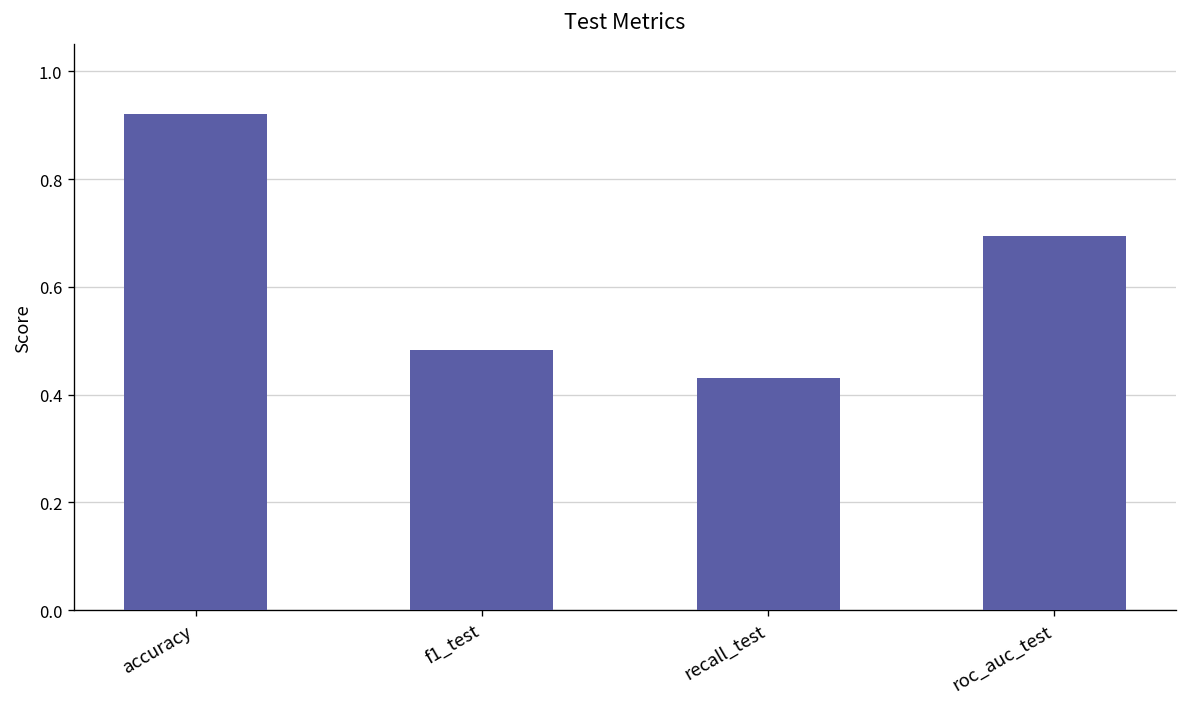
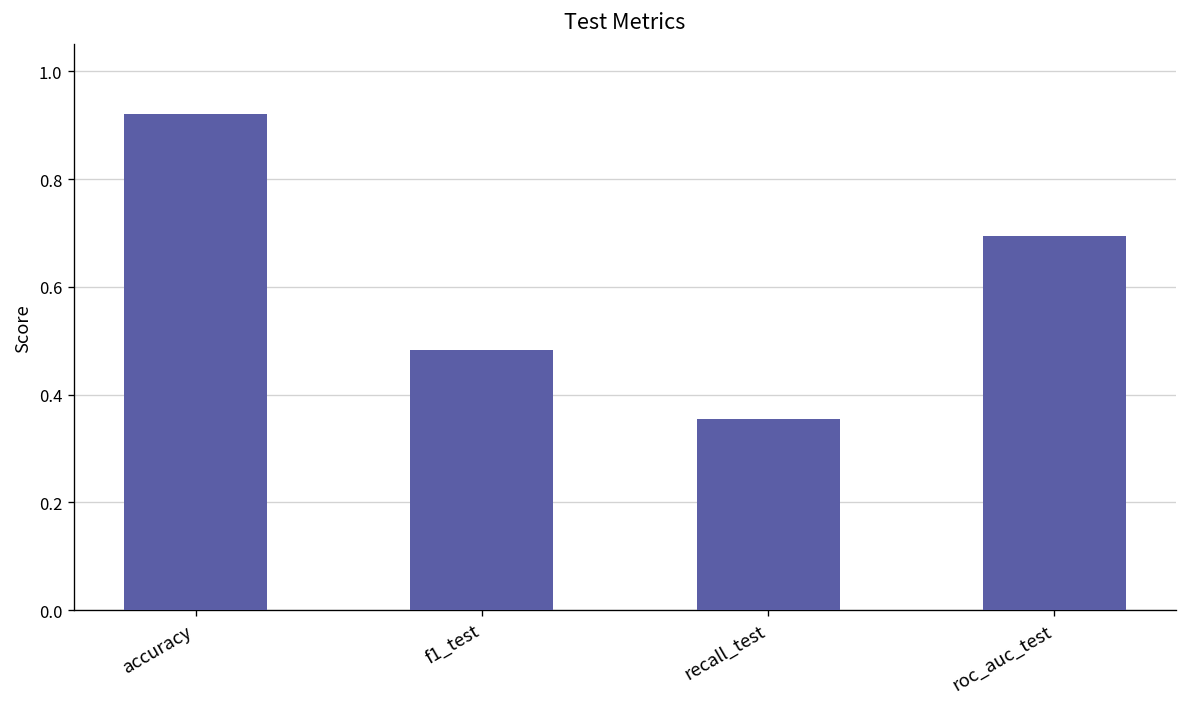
recall_test: 0.43 -> 0.36
